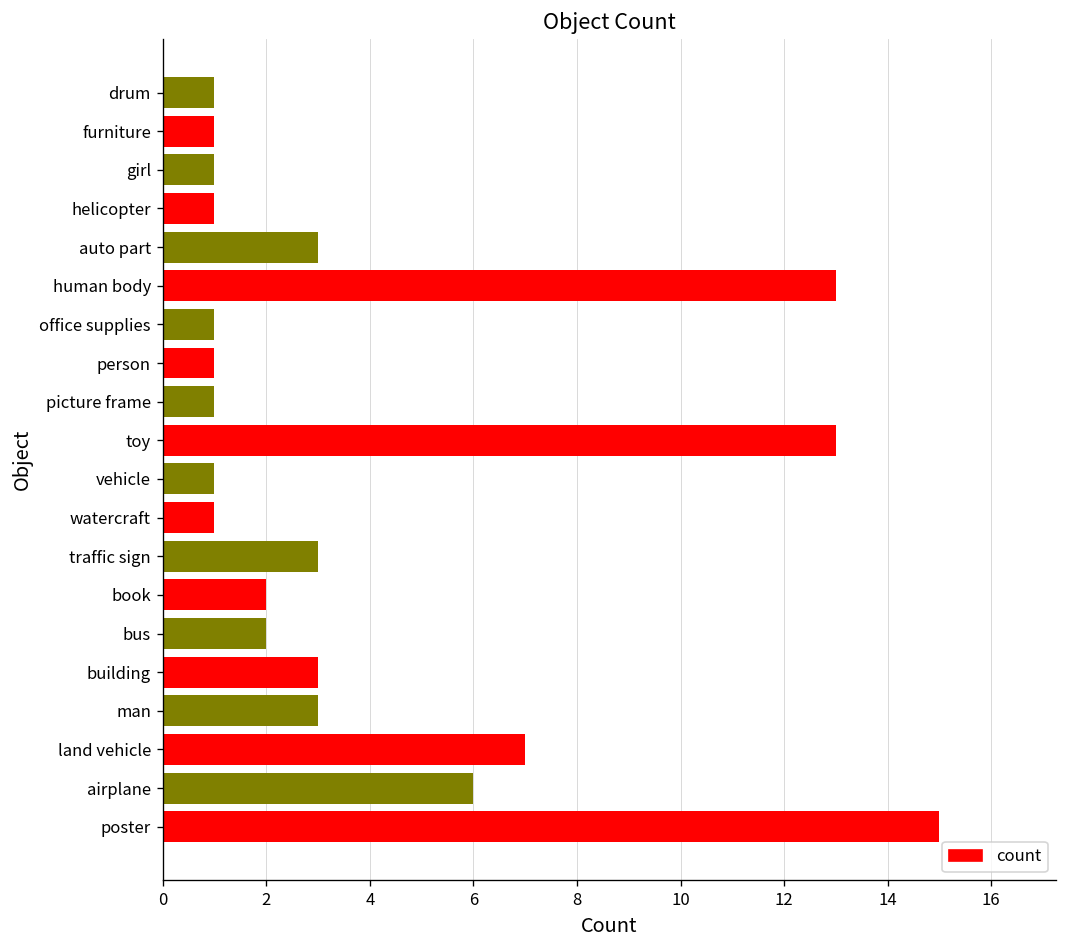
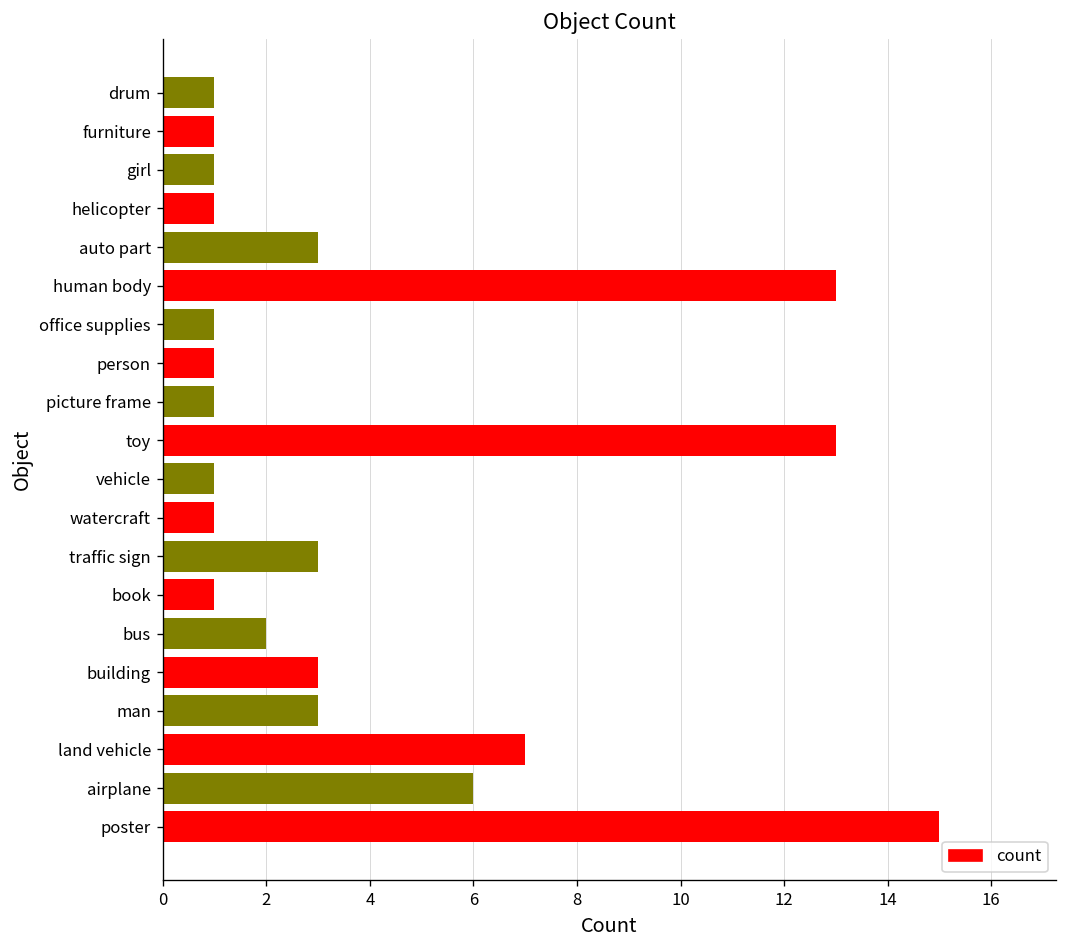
book: 2 -> 1
